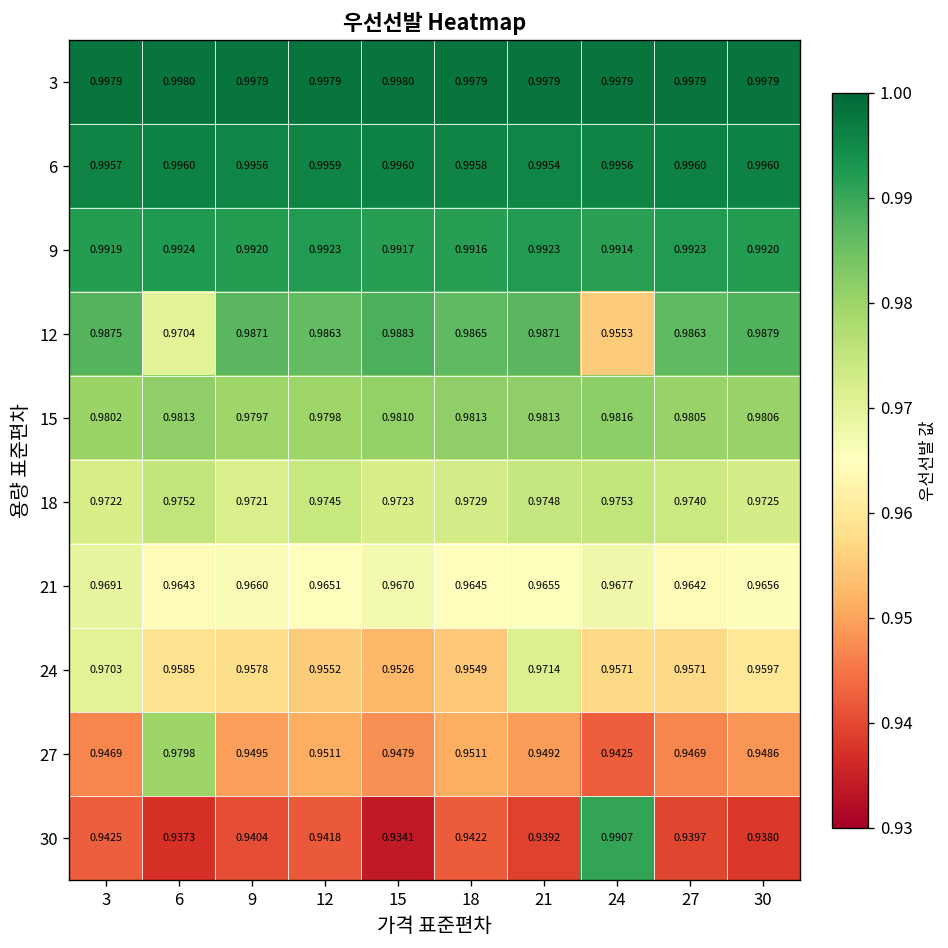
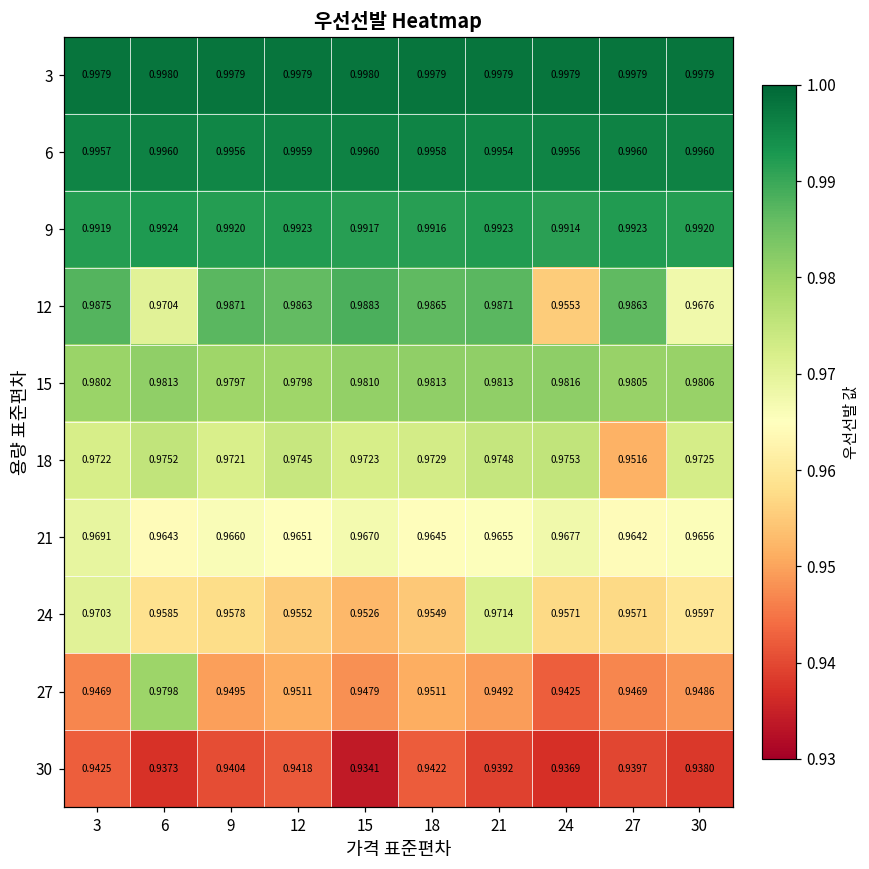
12, 30: 0.9879 -> 0.9676
18, 27: 0.9740 -> 0.9516
30, 24: 0.9907 -> 0.9369
